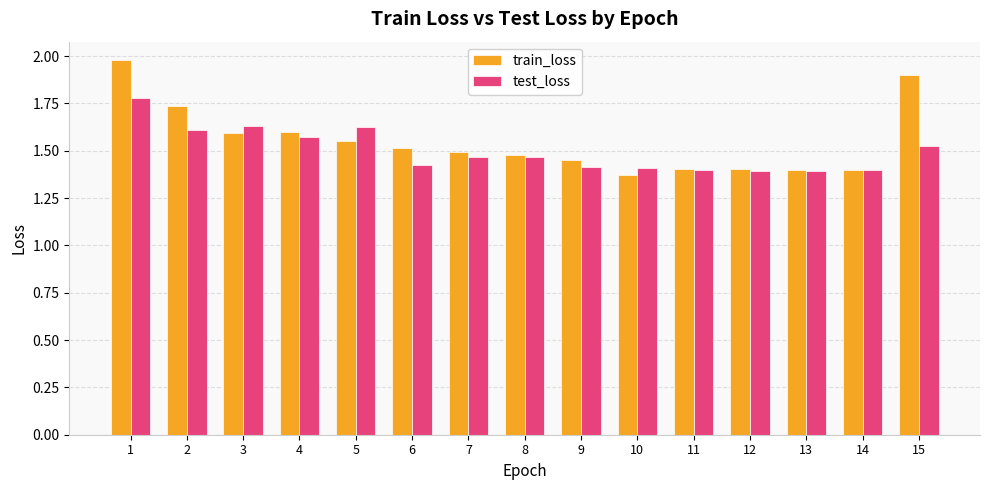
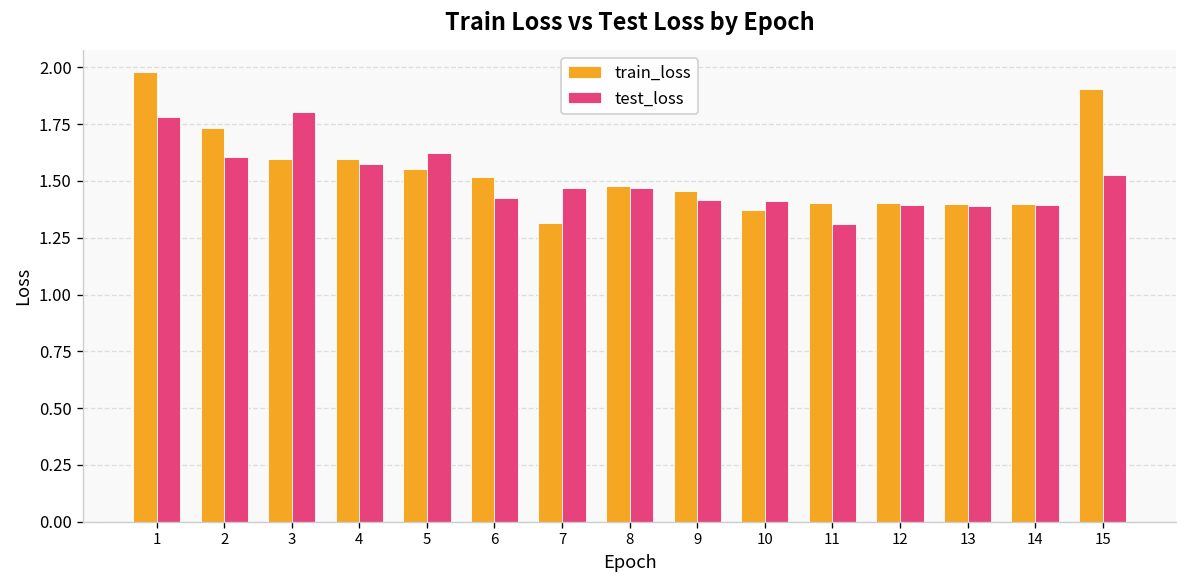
test_loss, 3: 1.63 -> 1.80
train_loss, 7: 1.49 -> 1.32
test_loss, 11: 1.40 -> 1.31
